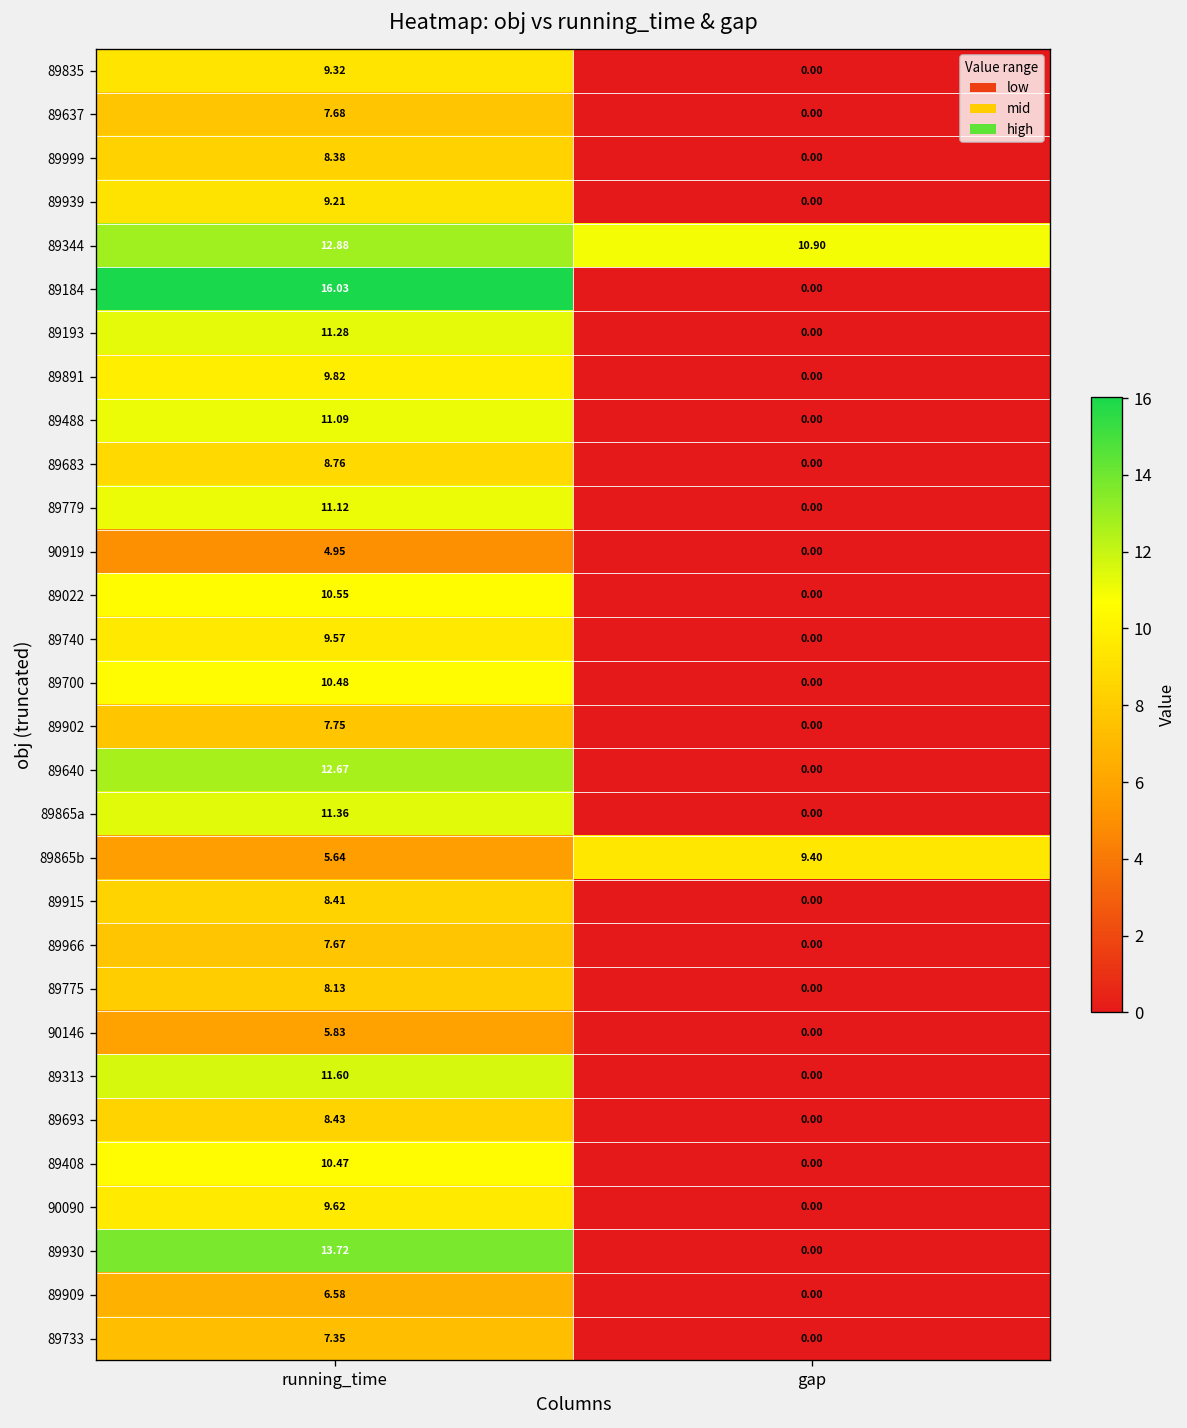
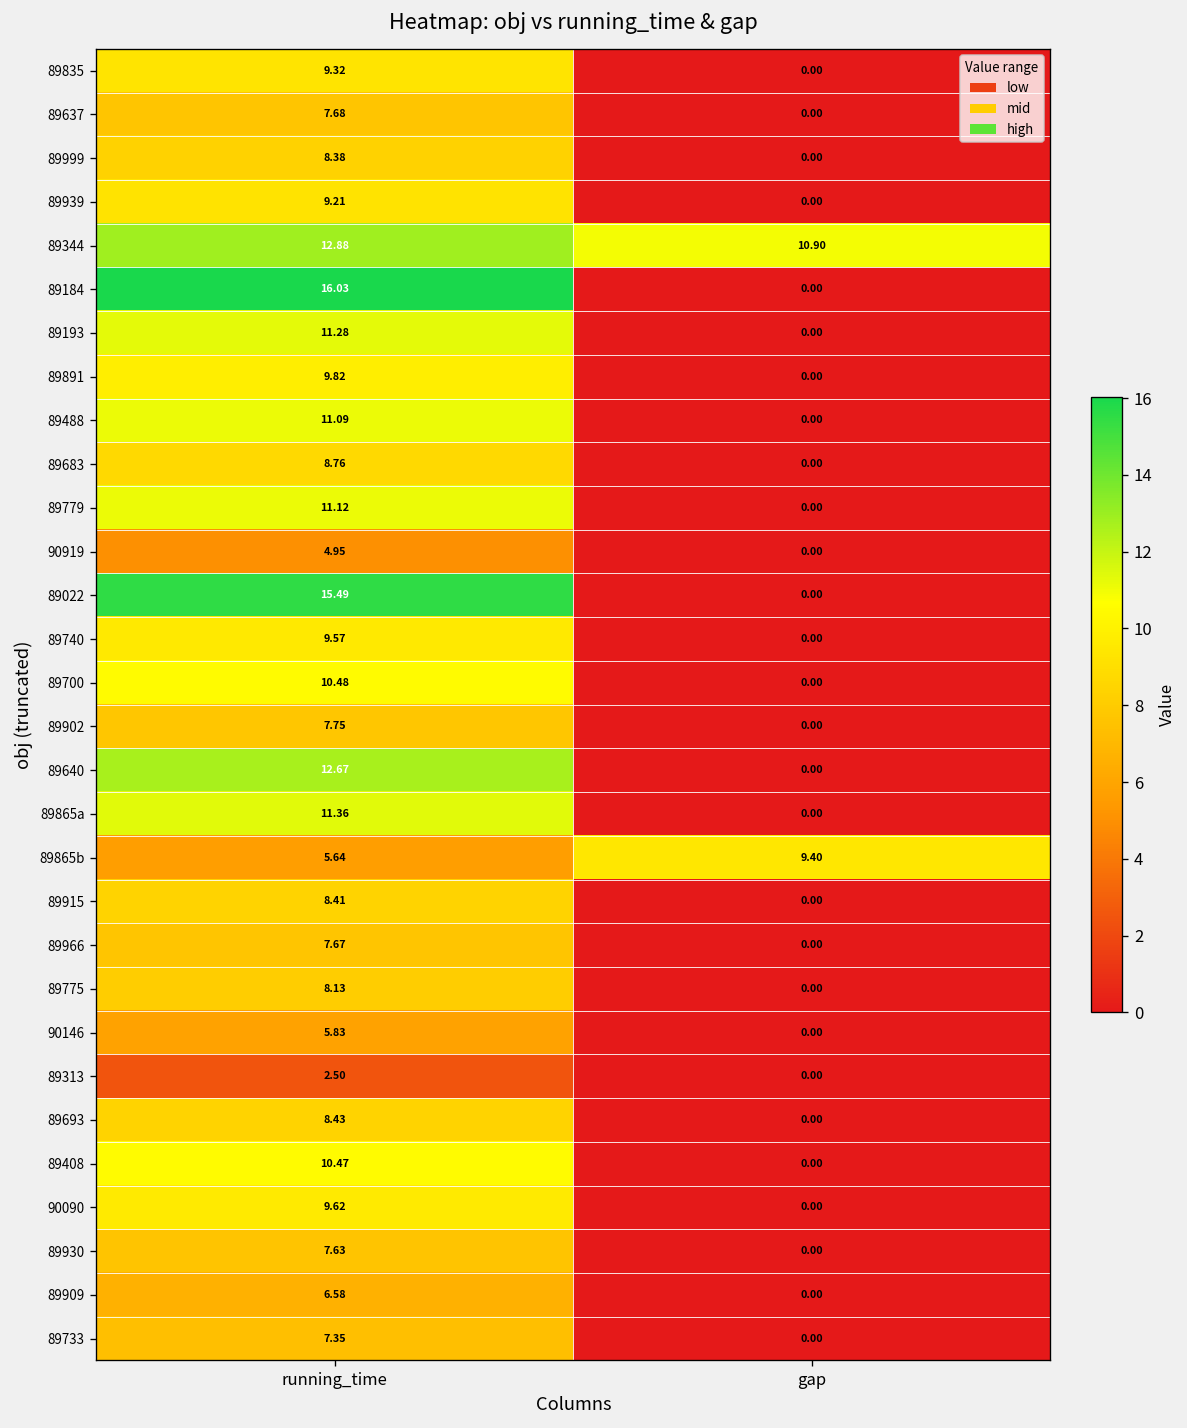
89022, running_time: 10.55 -> 15.49
89313, running_time: 11.60 -> 2.50
89930, running_time: 13.72 -> 7.63
